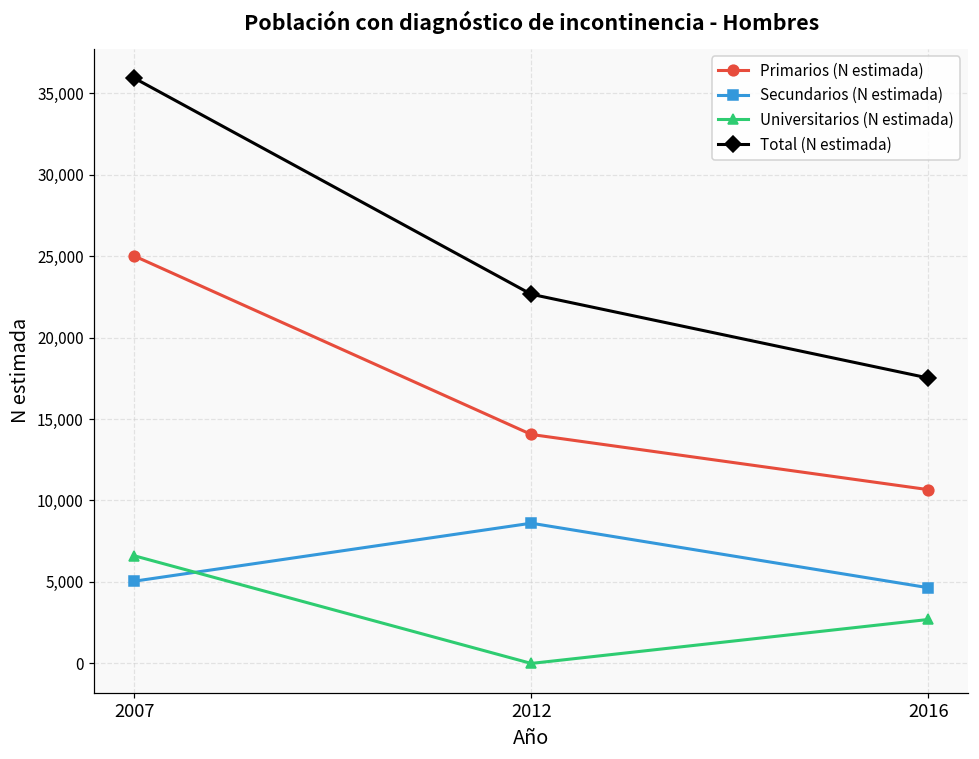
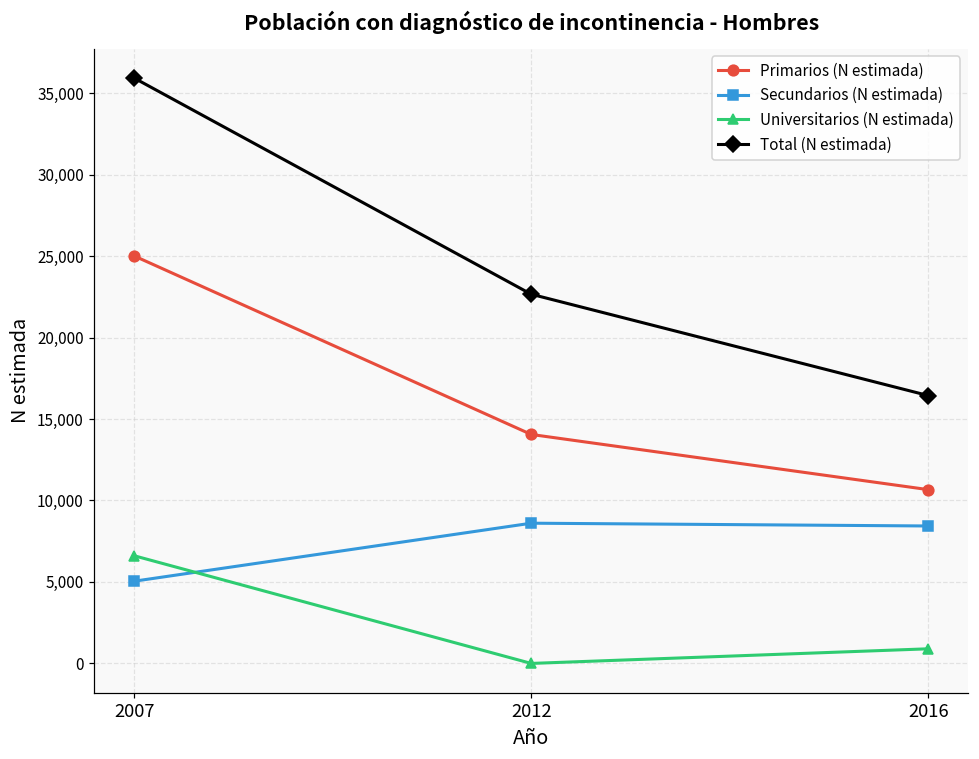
Secundarios (N estimada), 2016: 4,600 -> 8,400
Universitarios (N estimada), 2016: 2,700 -> 900
Total (N estimada), 2016: 17,500 -> 16,400
